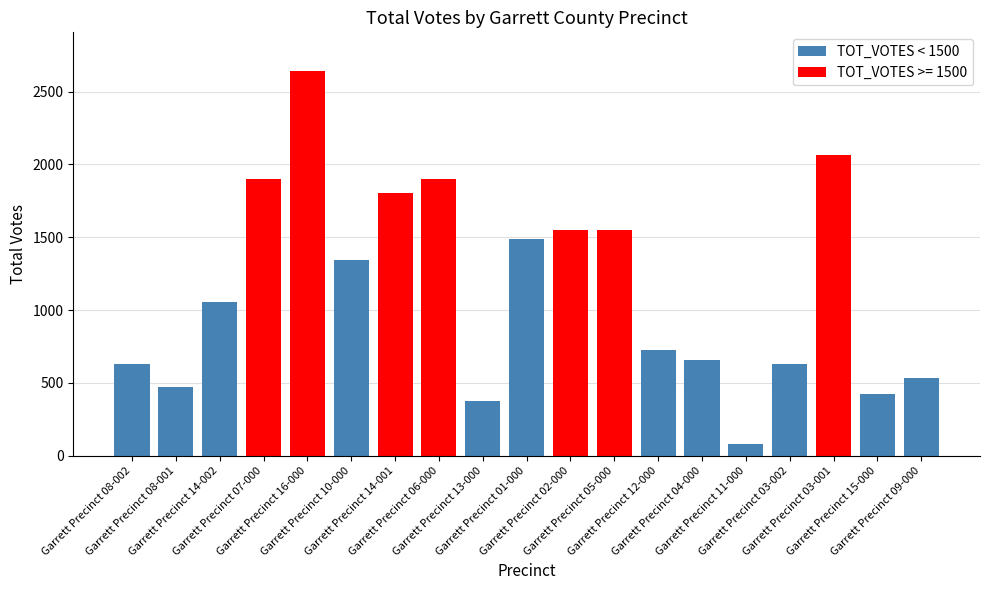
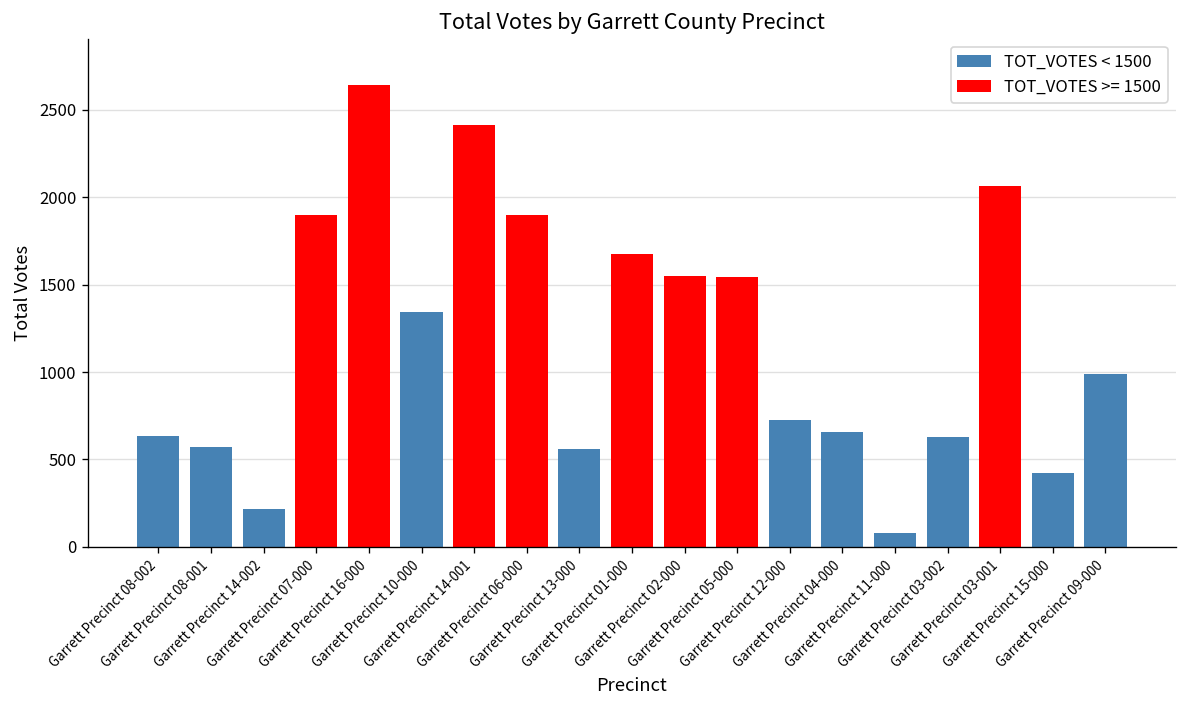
Garrett Precinct 08-001: 480 -> 570
Garrett Precinct 14-002: 1060 -> 220
Garrett Precinct 14-001: 1800 -> 2410
Garrett Precinct 13-000: 380 -> 560
Garrett Precinct 01-000: 1490 -> 1670
Garrett Precinct 09-000: 530 -> 990
